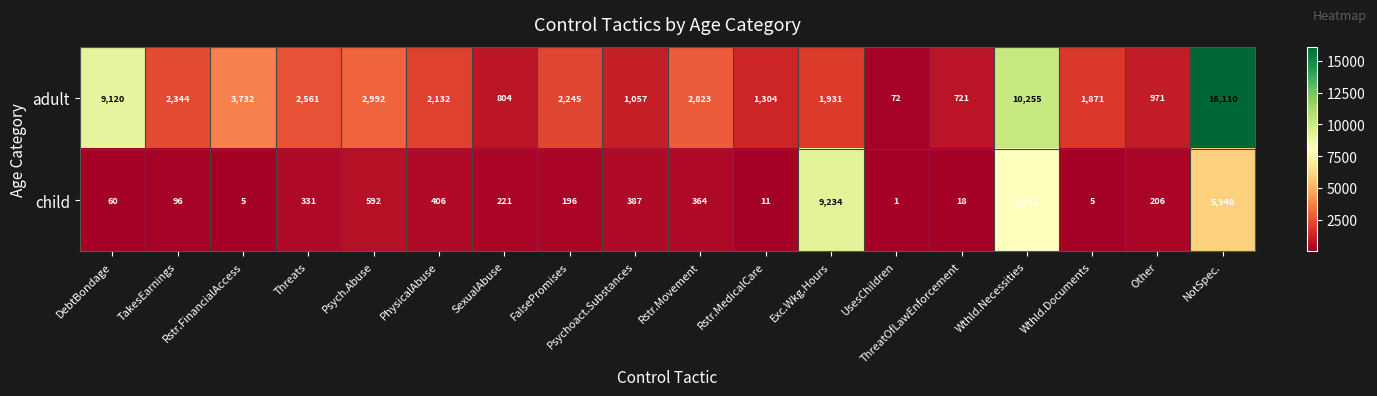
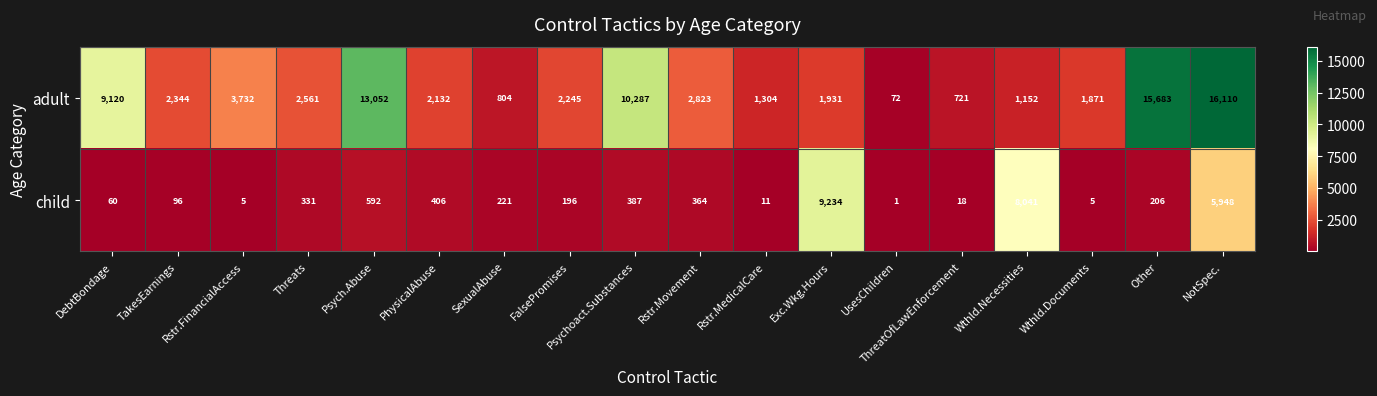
adult, Psych.Abuse: 2,992 -> 13,052
adult, Psychoact.Substances: 1,057 -> 10,287
adult, Wthld.Necessities: 10,255 -> 1,152
adult, Other: 971 -> 15,683
